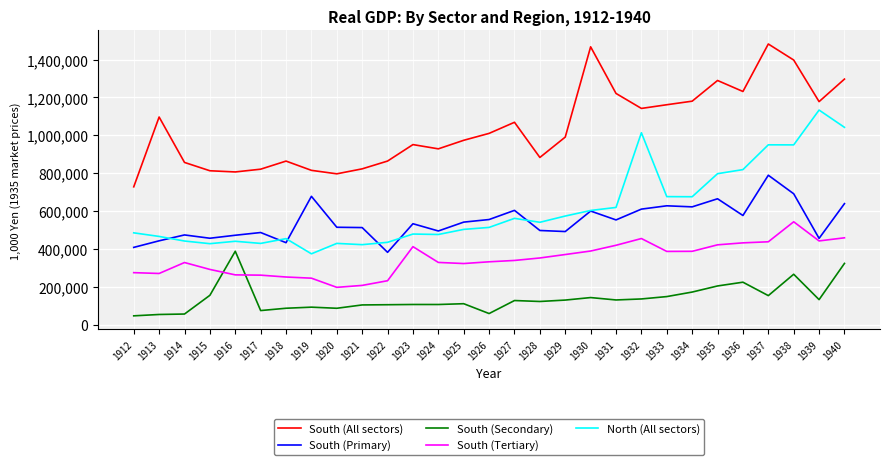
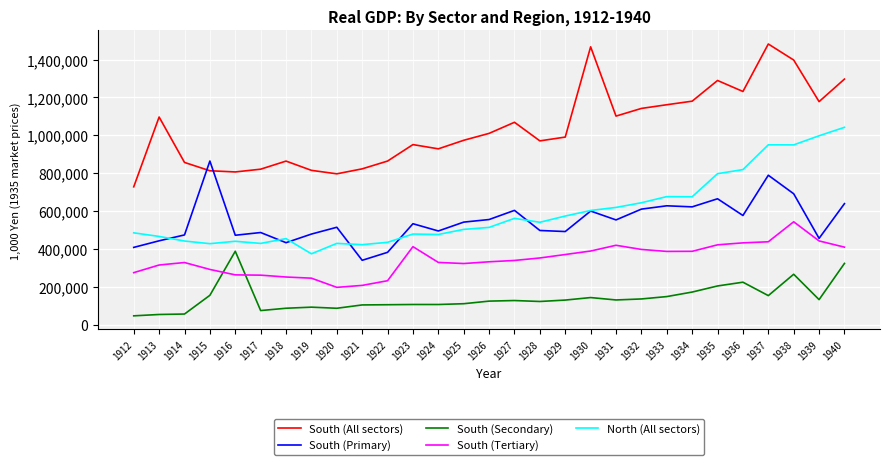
South (Tertiary), 1913: 270,000 -> 310,000
South (Primary), 1915: 460,000 -> 860,000
South (Primary), 1919: 680,000 -> 480,000
South (Primary), 1921: 510,000 -> 340,000
South (Secondary), 1926: 60,000 -> 120,000
South (All sectors), 1928: 880,000 -> 970,000
South (All sectors), 1931: 1,220,000 -> 1,100,000
South (Tertiary), 1932: 450,000 -> 400,000
North (All sectors), 1932: 1,010,000 -> 640,000
North (All sectors), 1939: 1,130,000 -> 1,000,000
South (Tertiary), 1940: 460,000 -> 410,000
